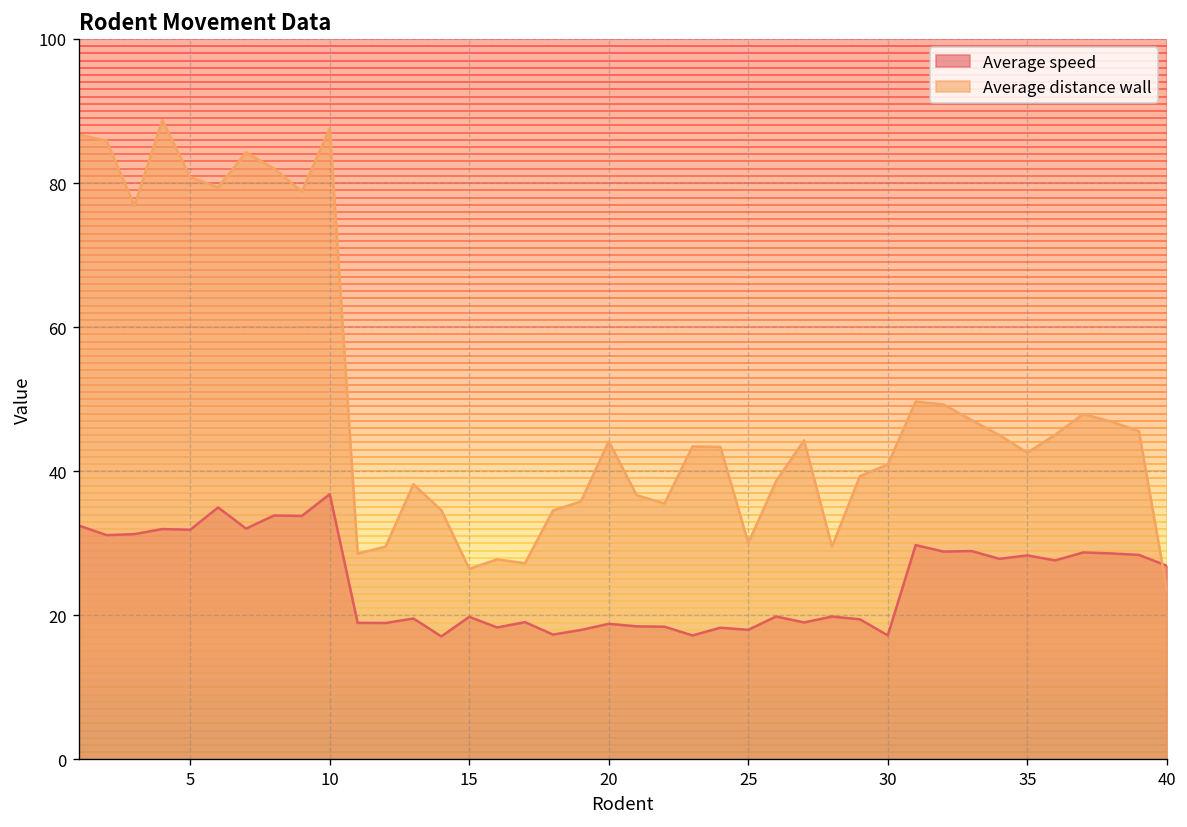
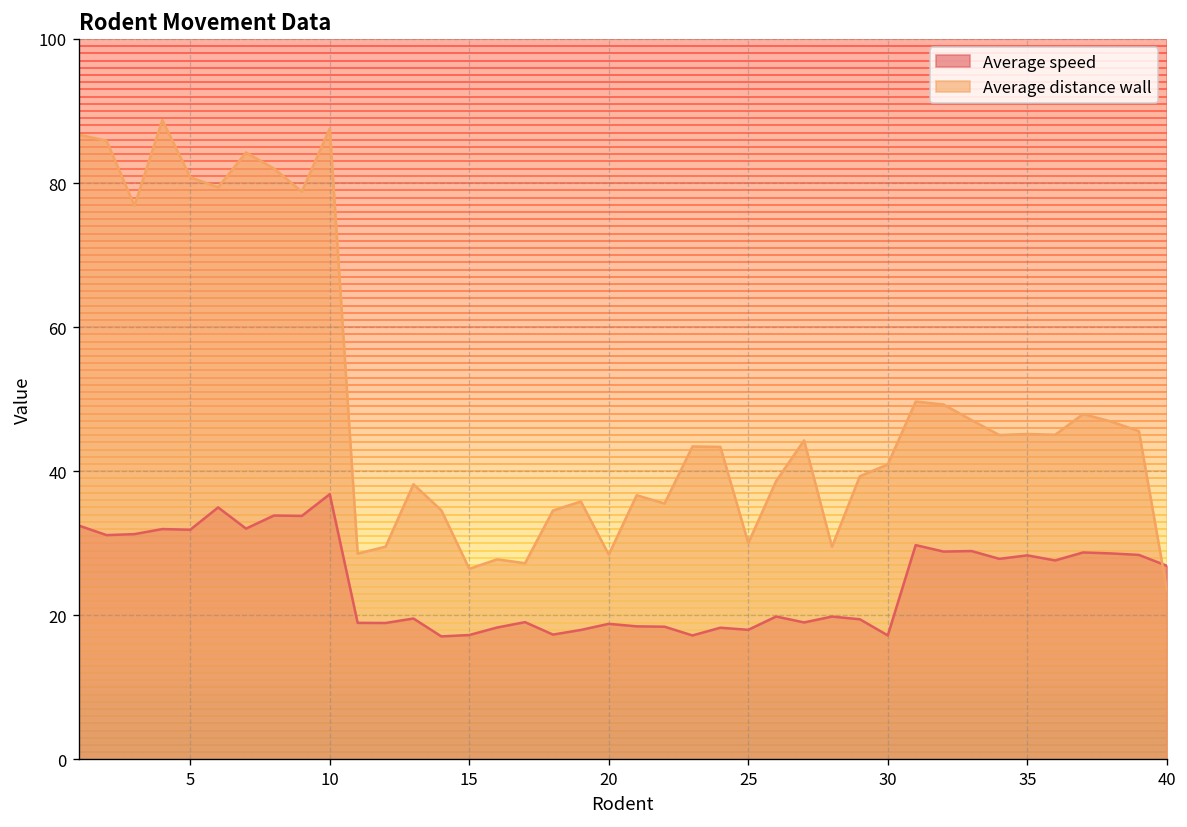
Average speed, 15: 20 -> 17
Average distance wall, 20: 44 -> 28
Average distance wall, 35: 43 -> 45
